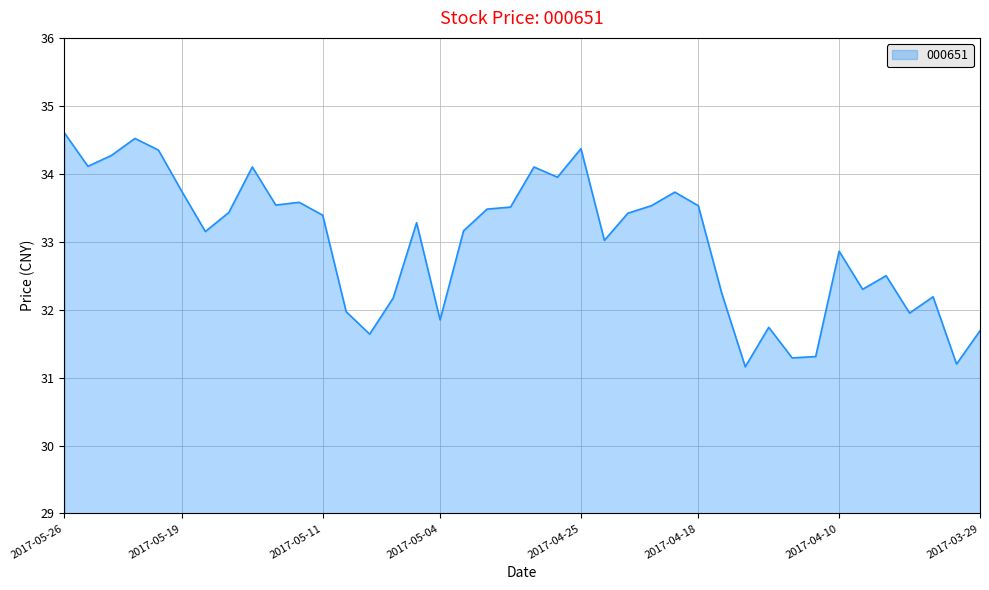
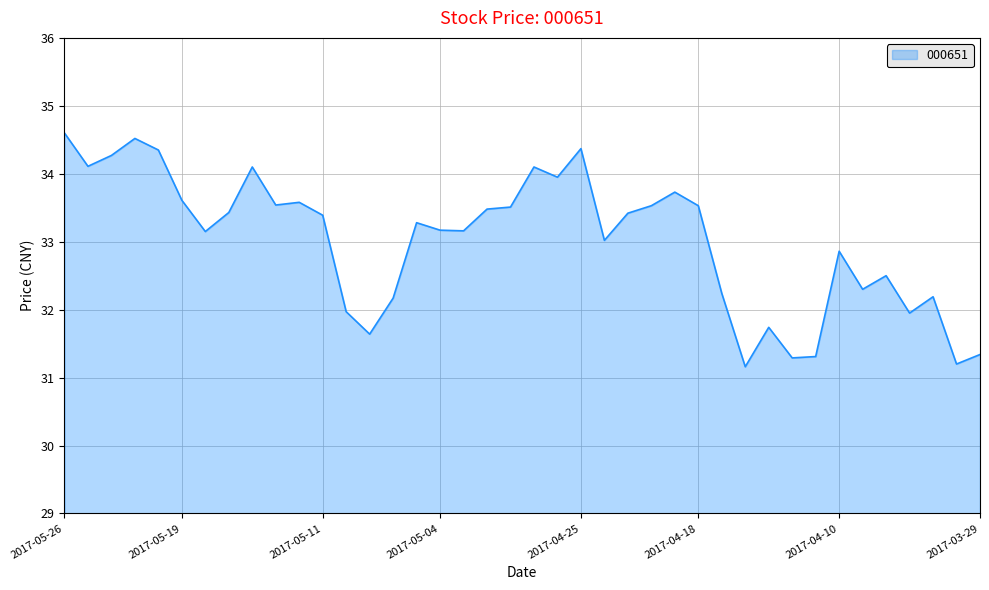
2017-05-19: 33.7 -> 33.6
2017-05-04: 31.9 -> 33.2
2017-03-29: 31.7 -> 31.3
